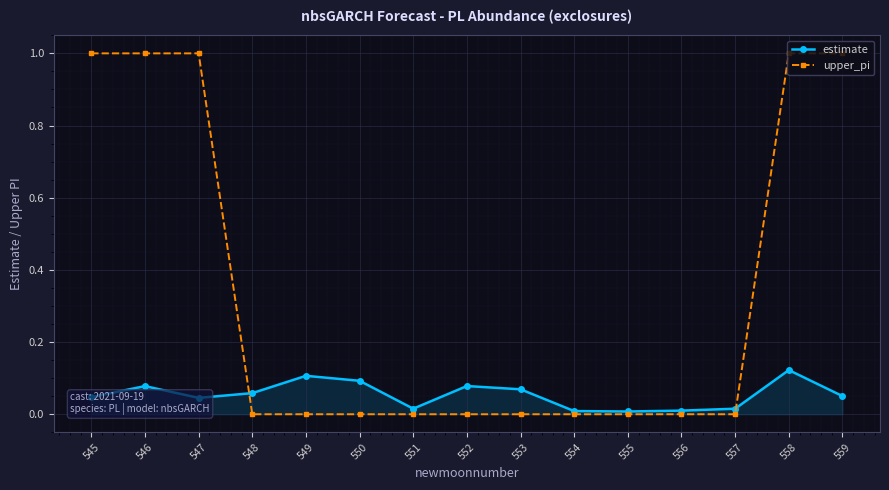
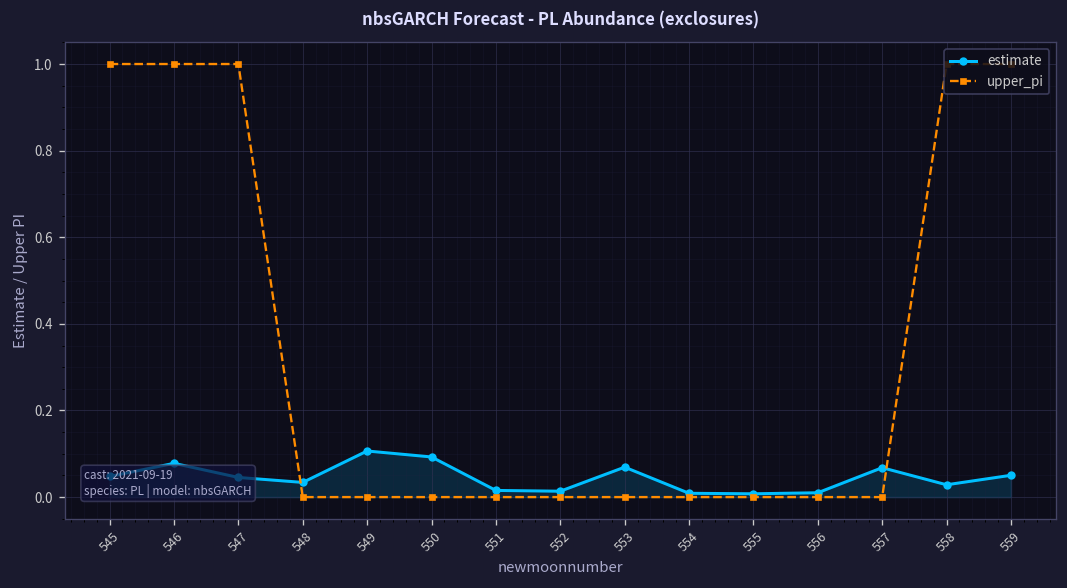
estimate, 548: 0.06 -> 0.03
estimate, 552: 0.08 -> 0.01
estimate, 557: 0.02 -> 0.07
estimate, 558: 0.12 -> 0.03
